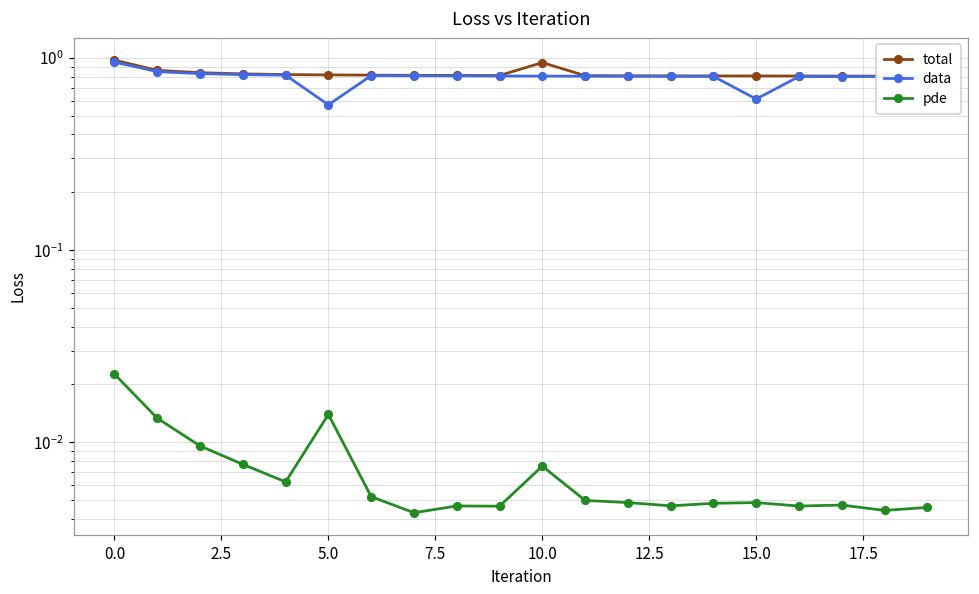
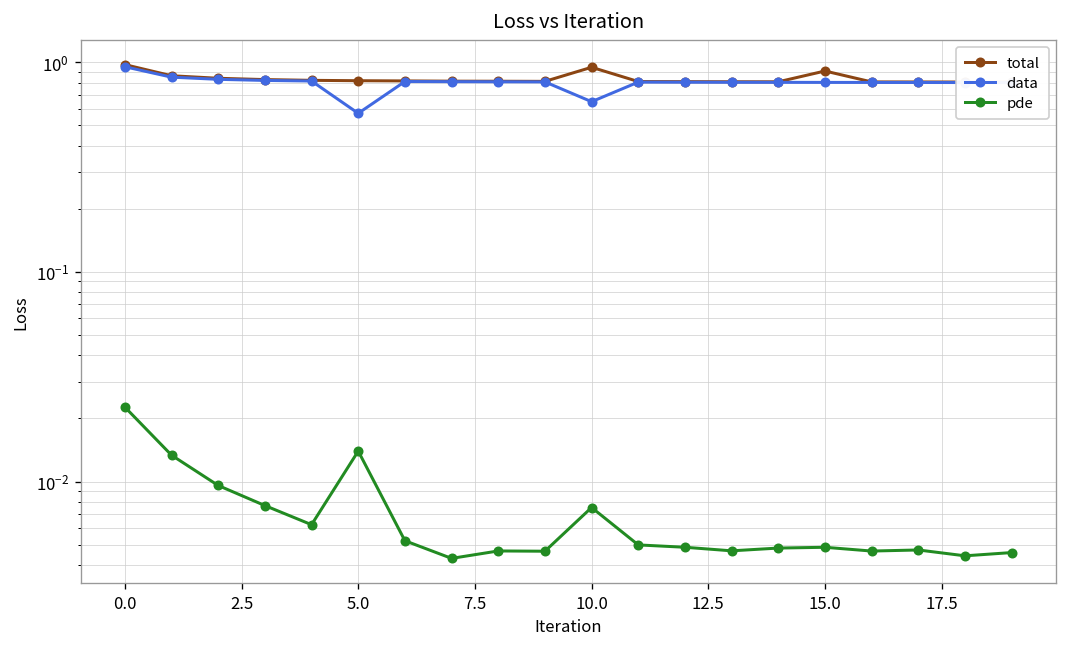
data, 10.0: 0.8 -> 0.65
total, 15.0: 0.8 -> 0.9
data, 15.0: 0.61 -> 0.8
